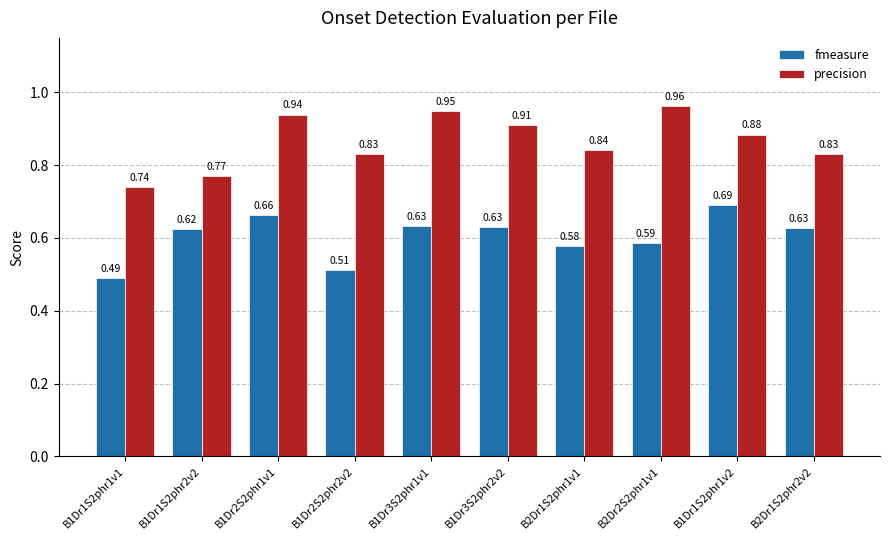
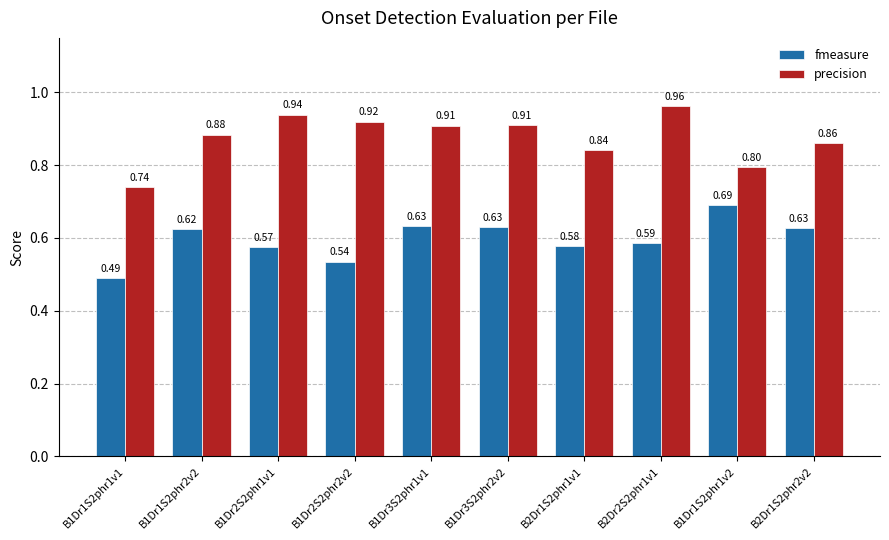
precision, B1Dr1S2phr2v2: 0.77 -> 0.88
fmeasure, B1Dr2S2phr1v1: 0.66 -> 0.57
fmeasure, B1Dr2S2phr2v2: 0.51 -> 0.54
precision, B1Dr2S2phr2v2: 0.83 -> 0.92
precision, B1Dr3S2phr1v1: 0.95 -> 0.91
precision, B1Dr1S2phr1v2: 0.88 -> 0.80
precision, B2Dr1S2phr2v2: 0.83 -> 0.86
